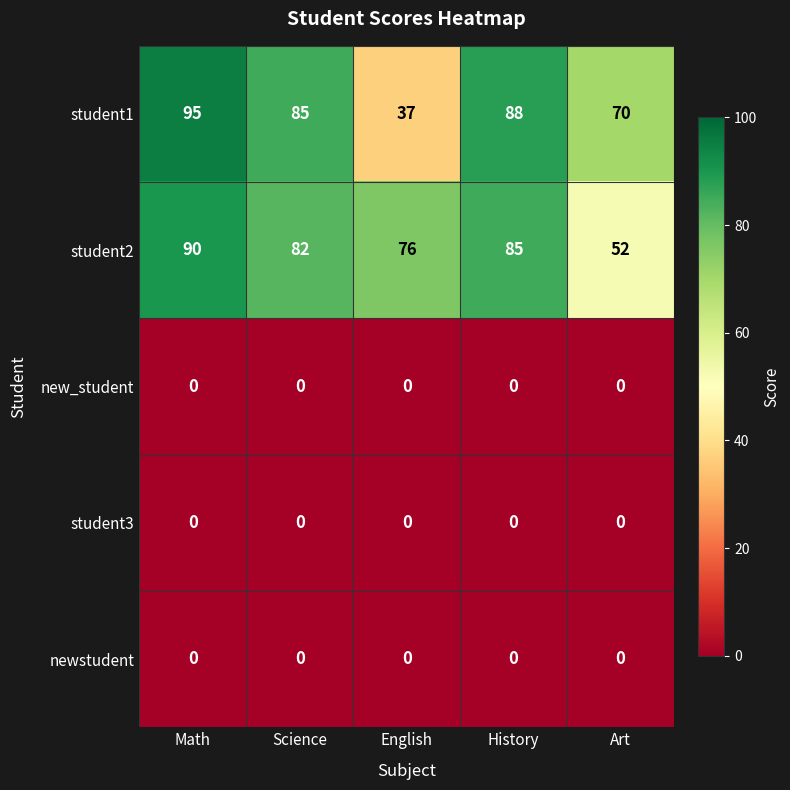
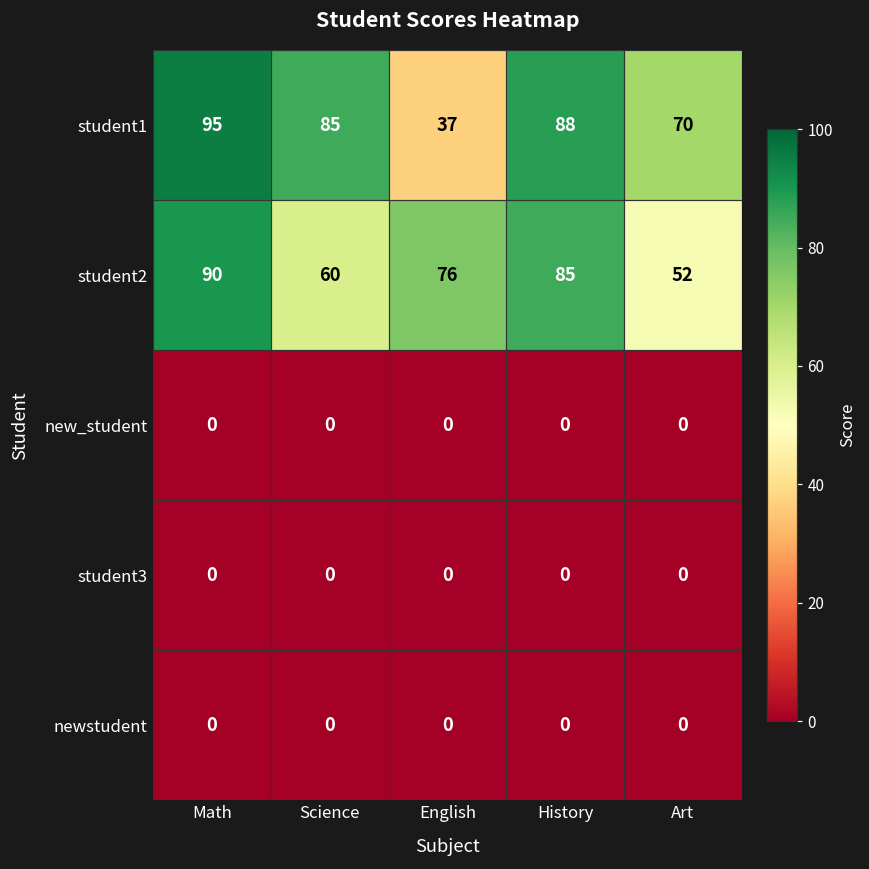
student2, Science: 82 -> 60
